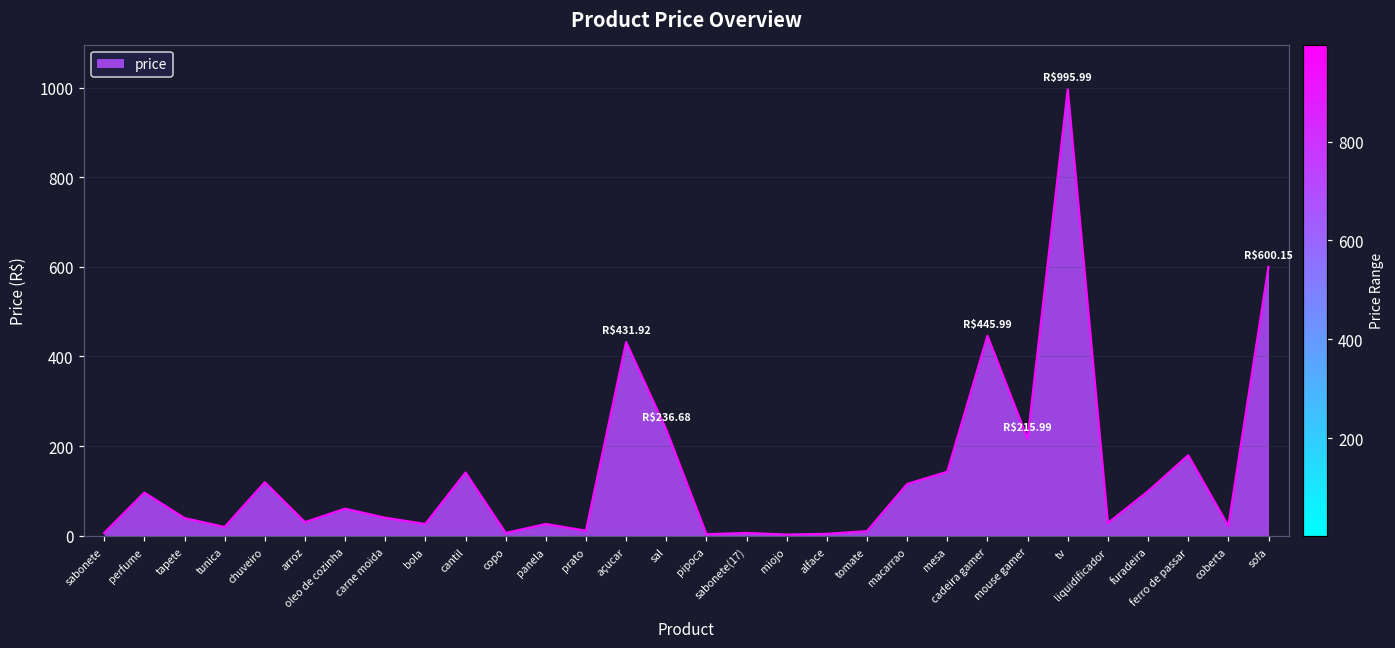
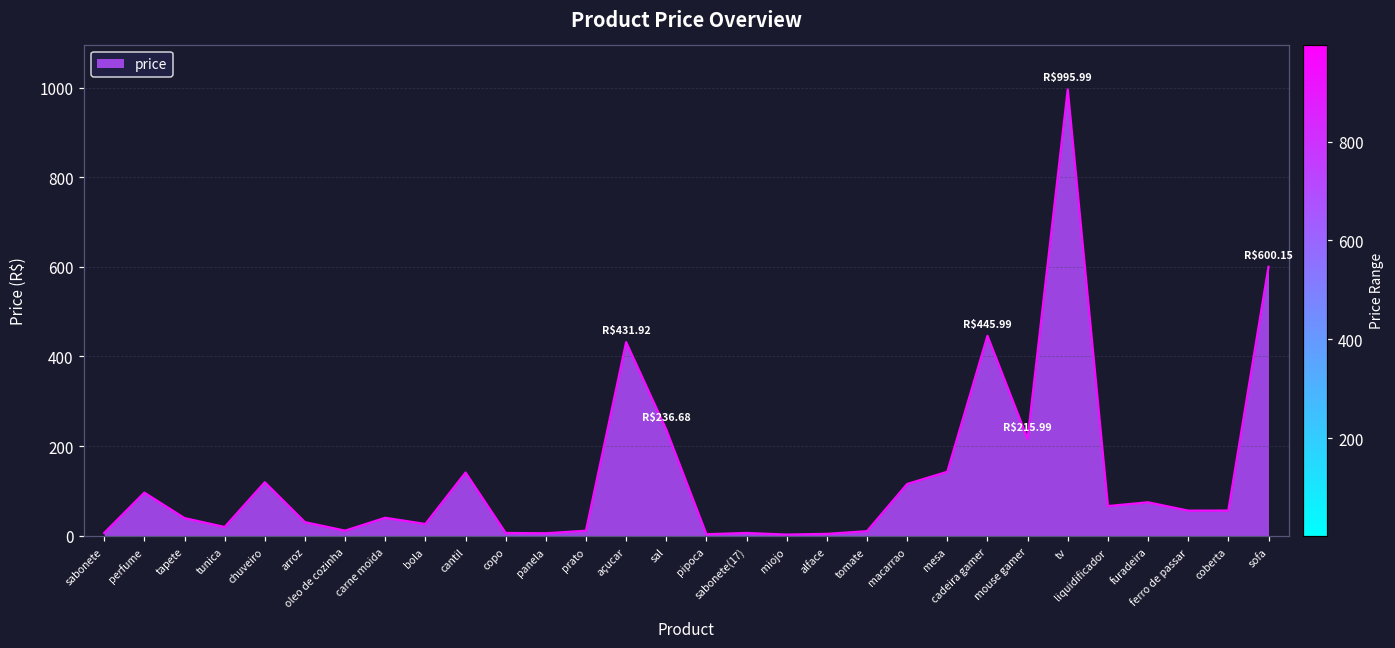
oleo de cozinha: 60 -> 10
panela: 30 -> 10
liquidificador: 30 -> 70
furadeira: 100 -> 70
ferro de passar: 180 -> 60
coberta: 20 -> 60
